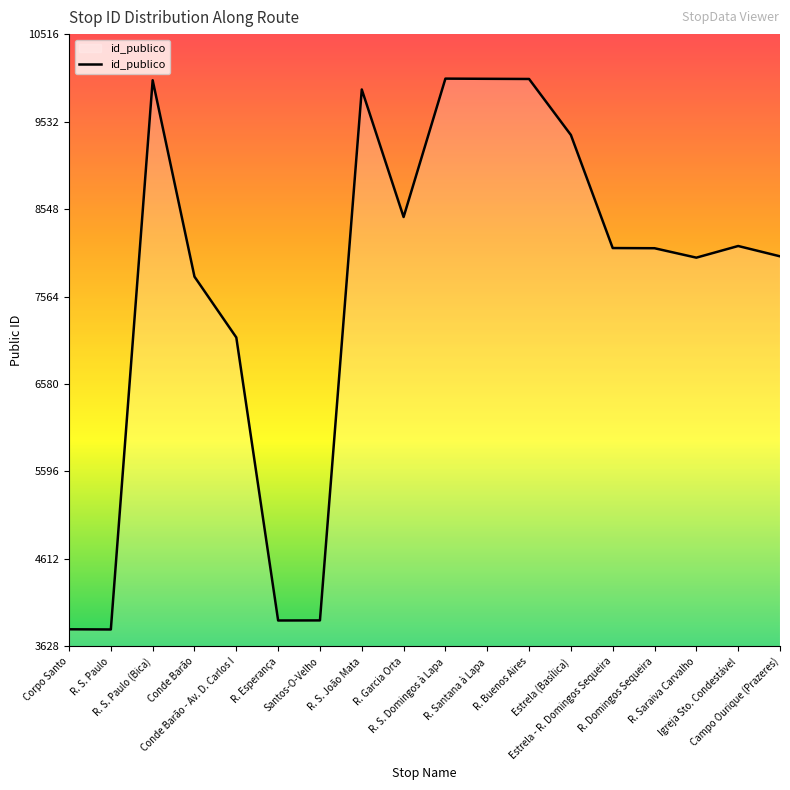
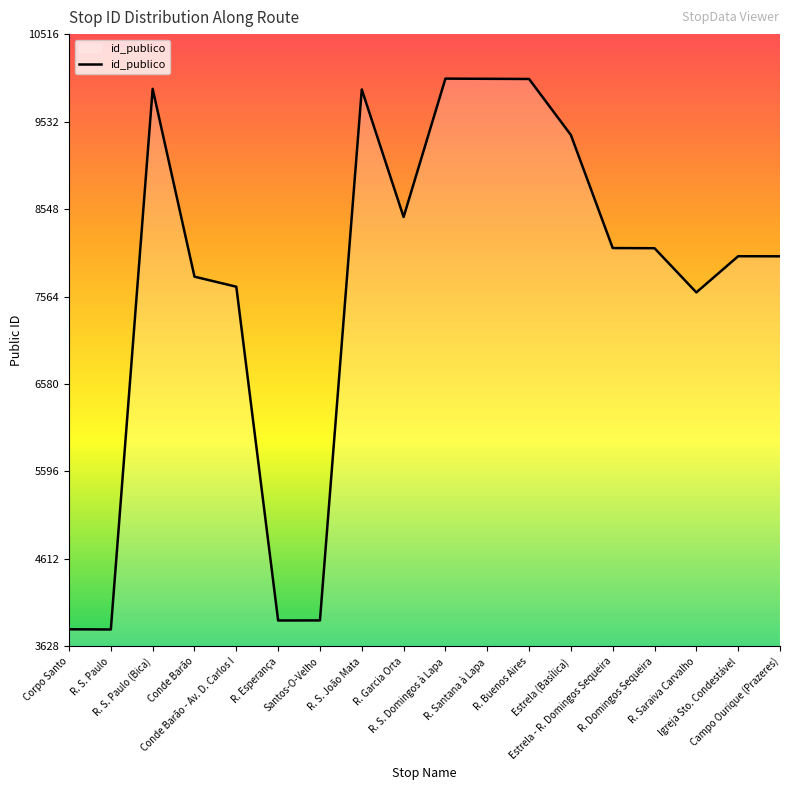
R. S. Paulo (Bica): 10000 -> 9900
Conde Barão - Av. D. Carlos I: 7100 -> 7700
R. Saraiva Carvalho: 8000 -> 7600
Igreja Sto. Condestável: 8100 -> 8000
